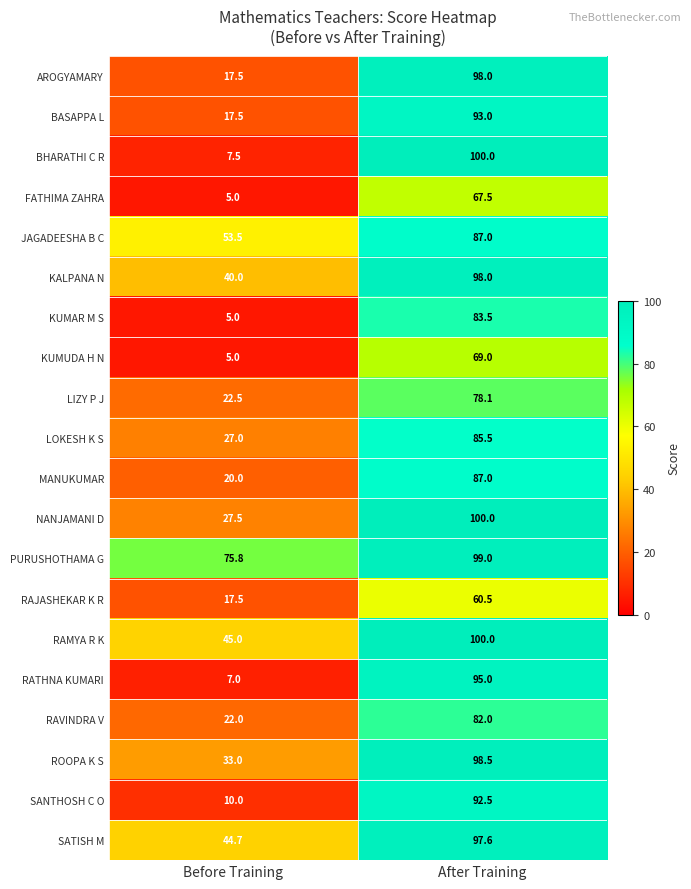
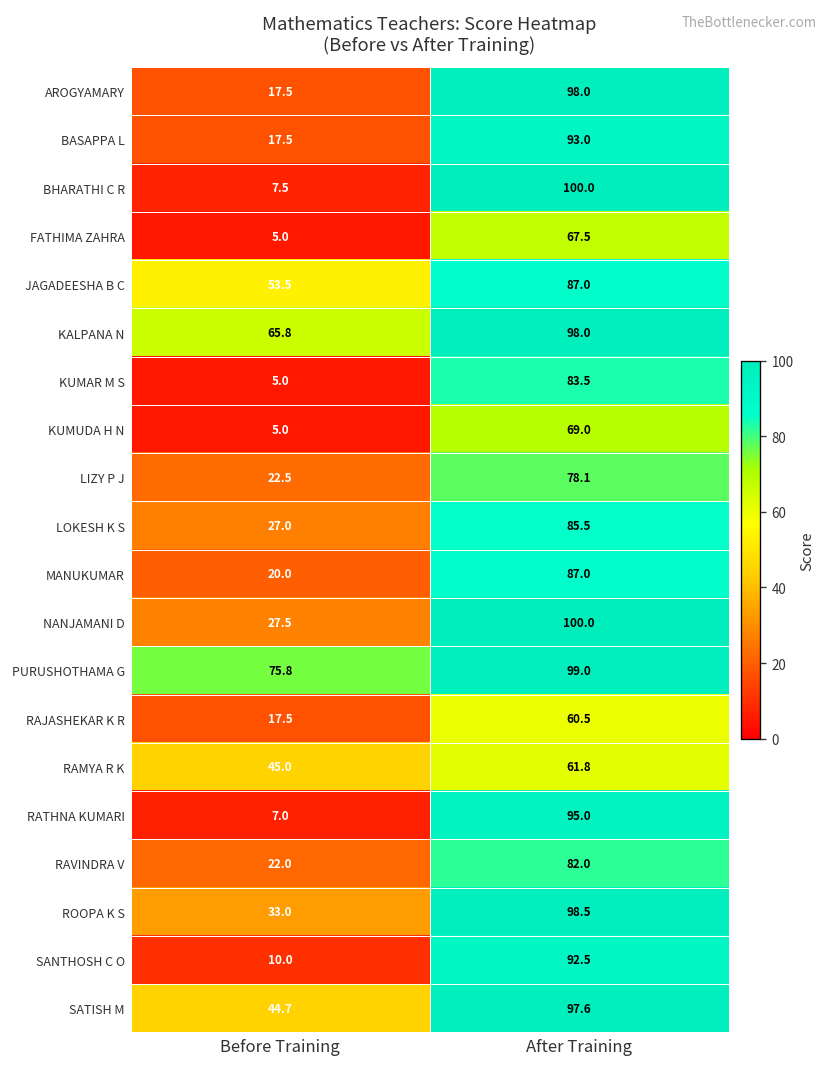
KALPANA N, Before Training: 40.0 -> 65.8
RAMYA R K, After Training: 100.0 -> 61.8
